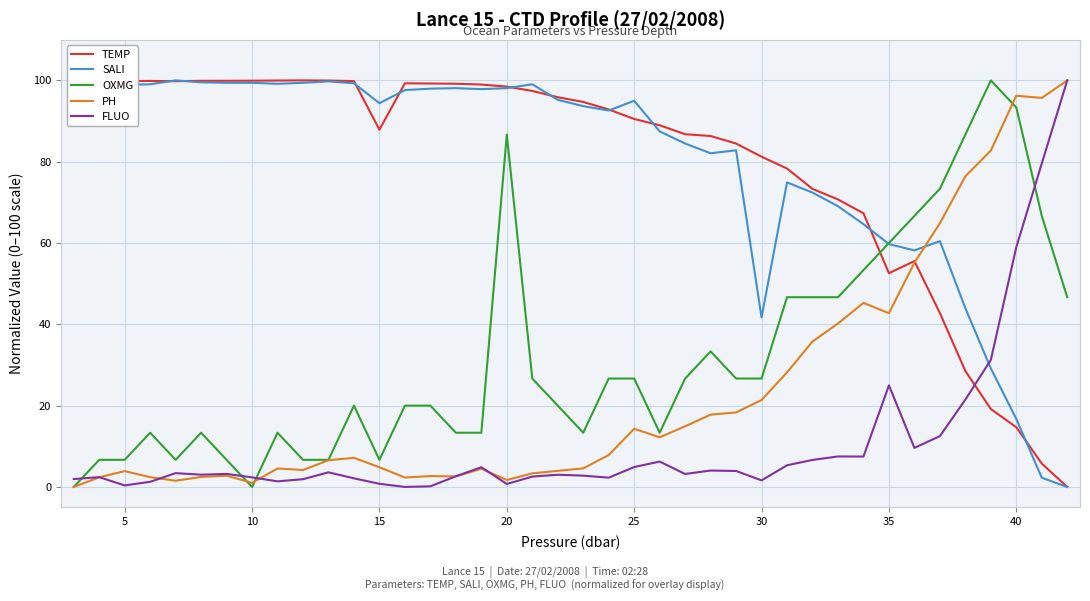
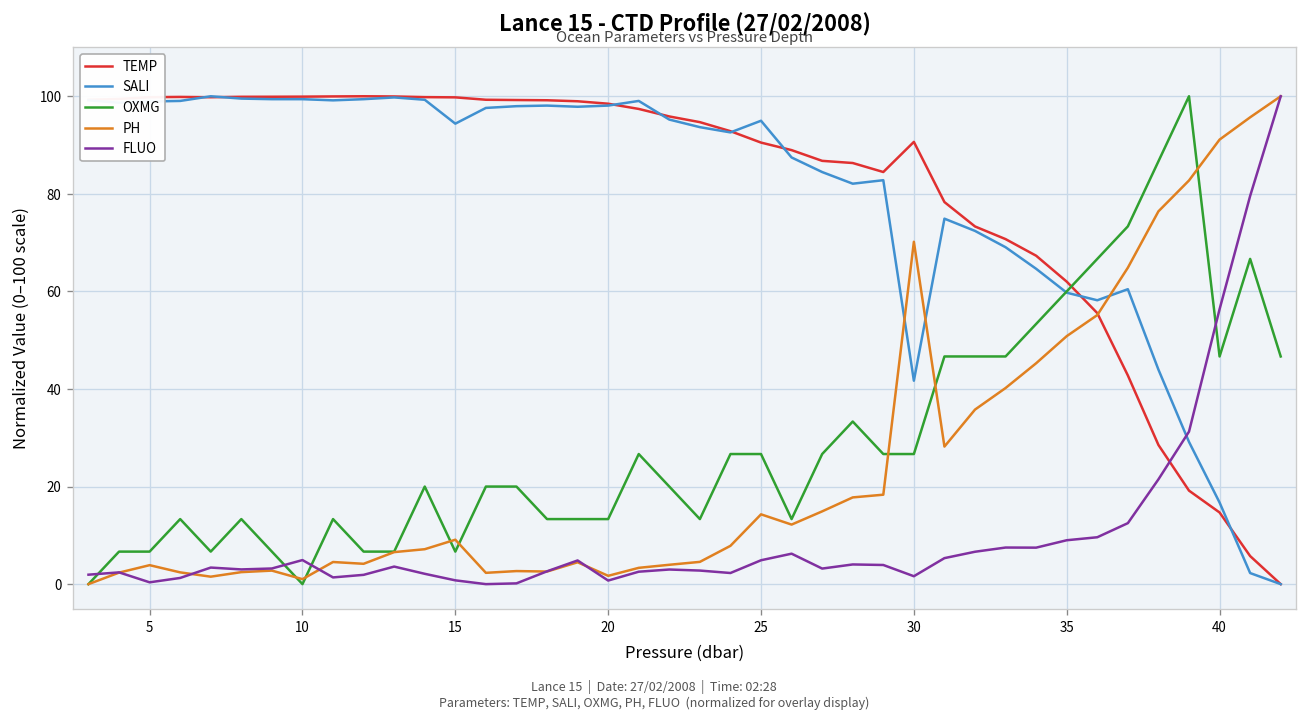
FLUO, 10: 2 -> 5
TEMP, 15: 88 -> 100
PH, 15: 5 -> 9
OXMG, 20: 87 -> 13
TEMP, 30: 81 -> 91
PH, 30: 21 -> 70
TEMP, 35: 53 -> 62
PH, 35: 43 -> 51
FLUO, 35: 25 -> 9
OXMG, 40: 93 -> 47
PH, 40: 96 -> 91
FLUO, 40: 59 -> 56
